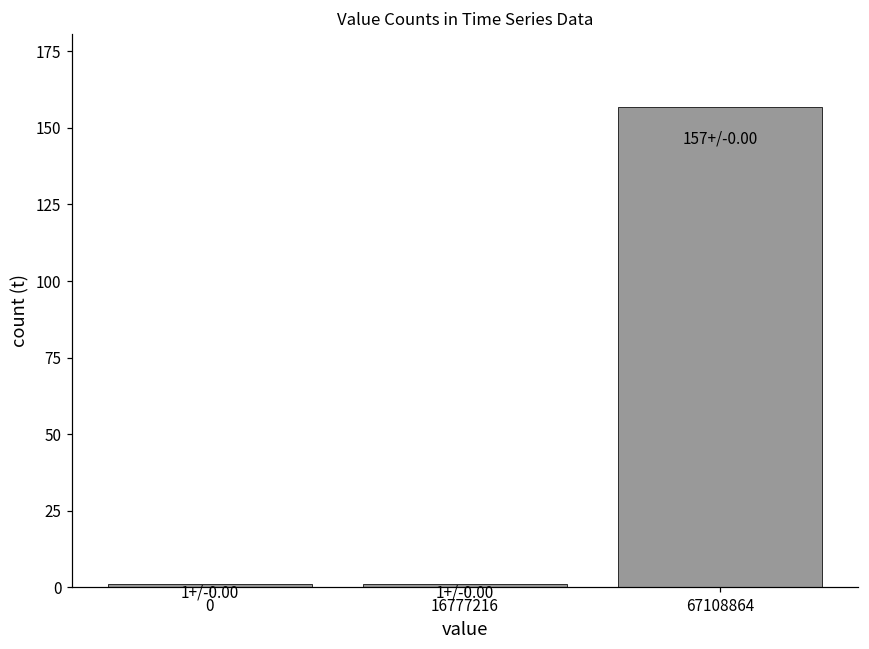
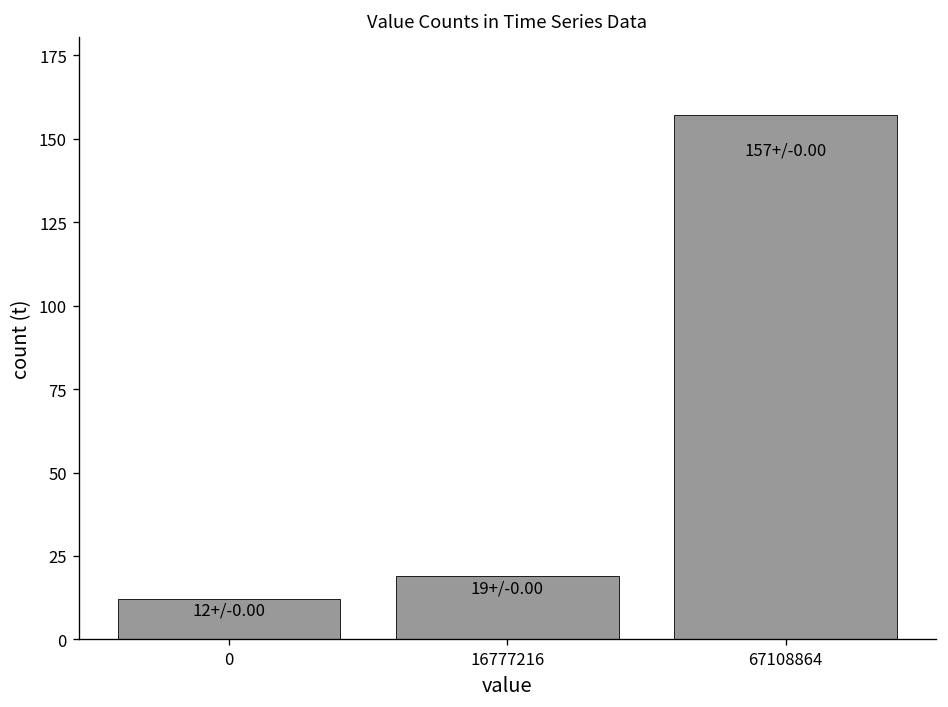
0: 1+/ -> 12+/
16777216: 1+/ -> 19+/
